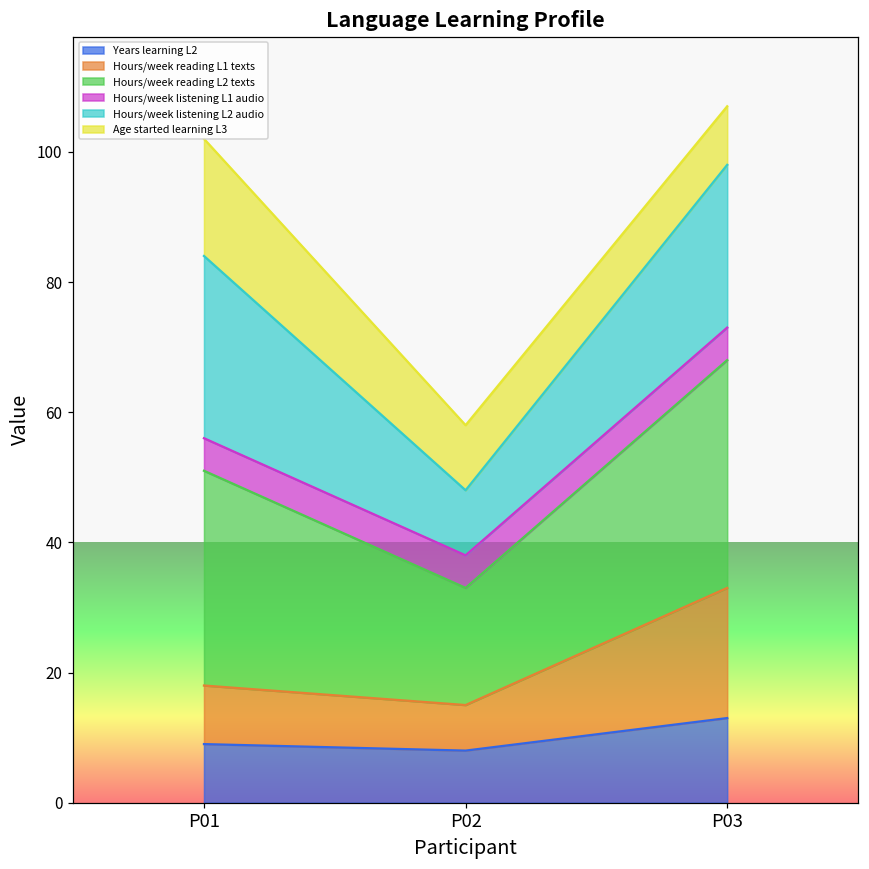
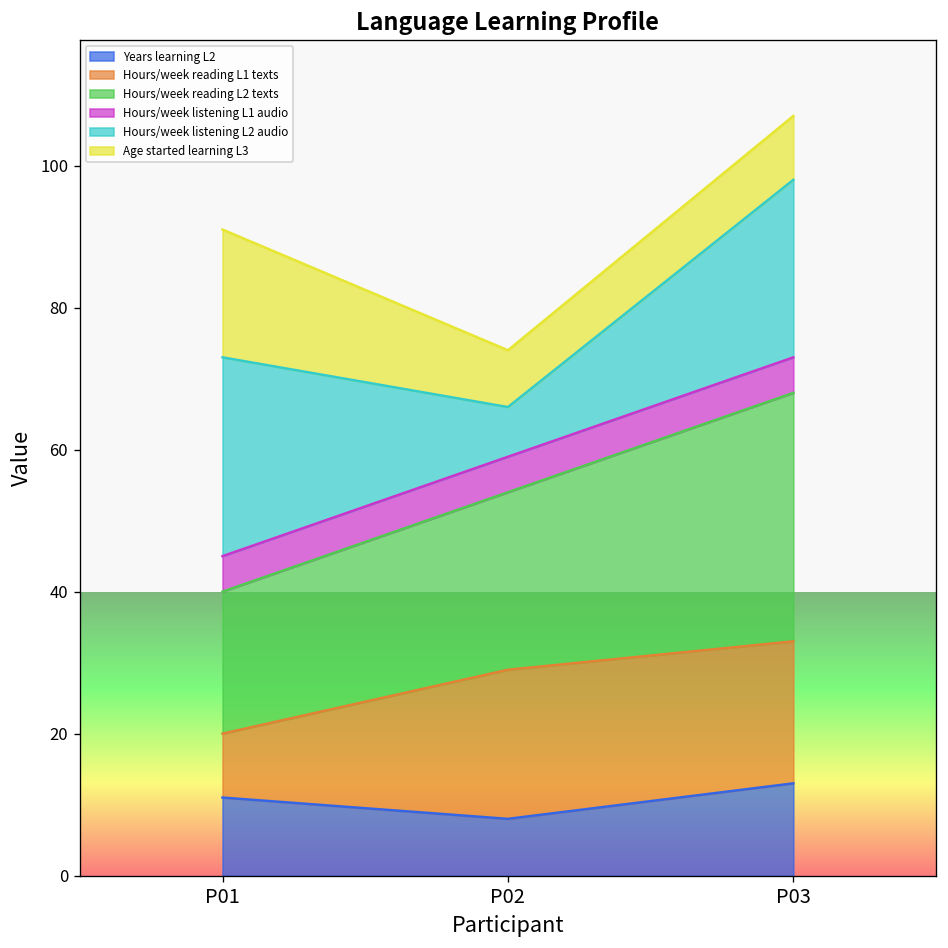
Years learning L2, P01: 9 -> 11
Hours/week reading L2 texts, P01: 33 -> 20
Hours/week reading L1 texts, P02: 7 -> 21
Hours/week reading L2 texts, P02: 18 -> 25
Hours/week listening L2 audio, P02: 10 -> 7
Age started learning L3, P02: 10 -> 8
